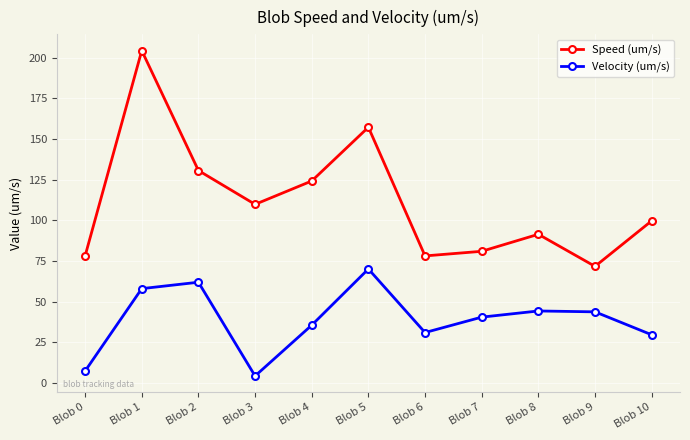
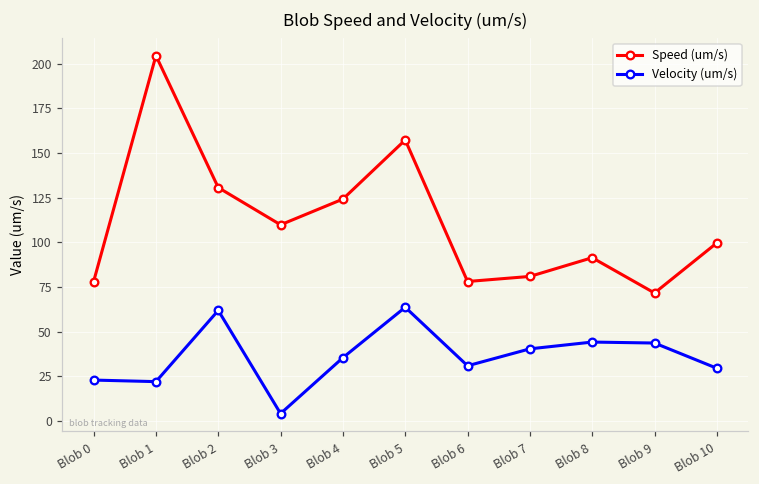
Velocity (um/s), Blob 0: 7 -> 23
Velocity (um/s), Blob 1: 58 -> 22
Velocity (um/s), Blob 5: 70 -> 64
